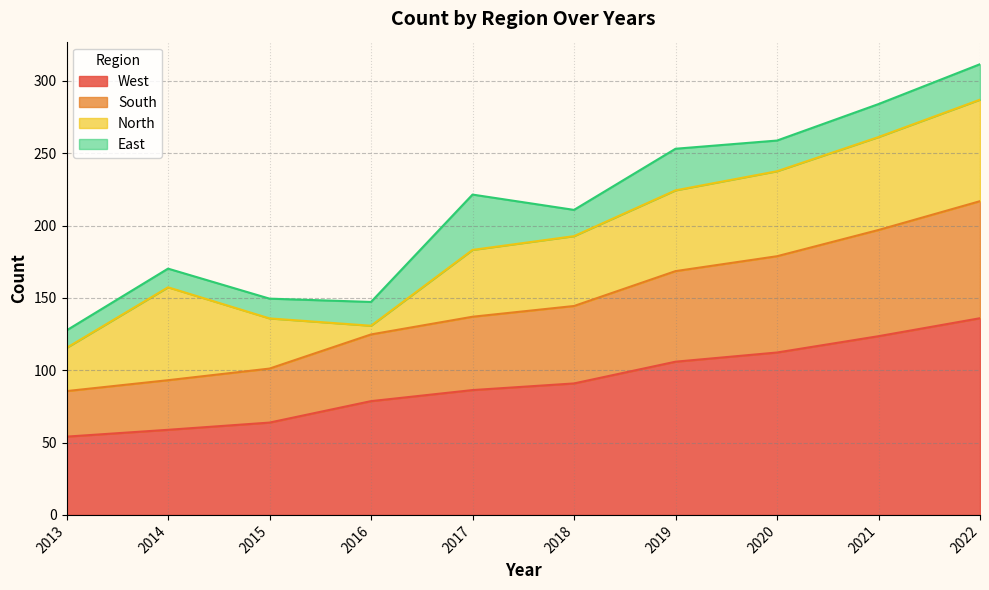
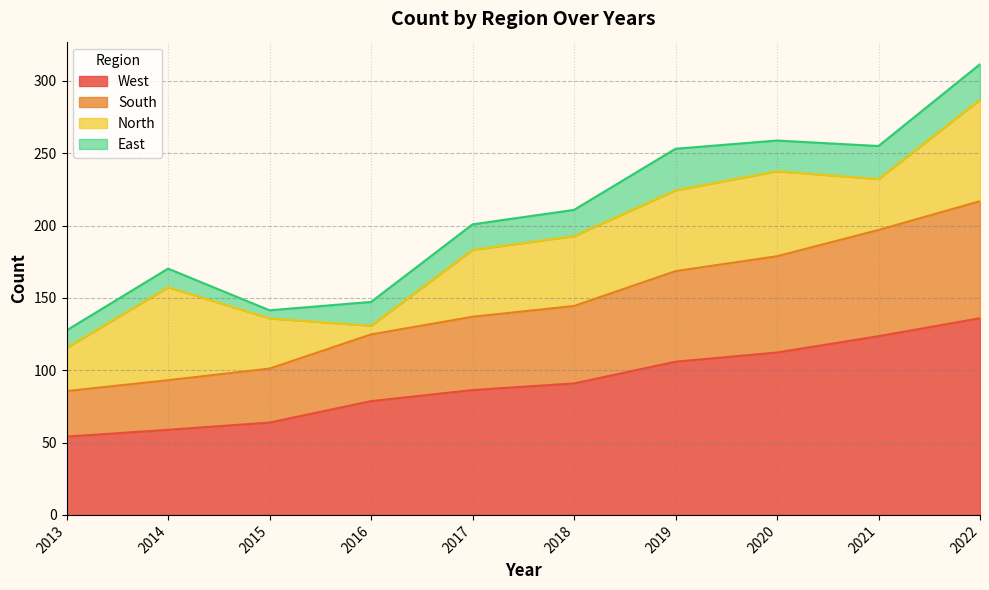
East, 2015: 14 -> 6
East, 2017: 38 -> 18
North, 2021: 64 -> 35
